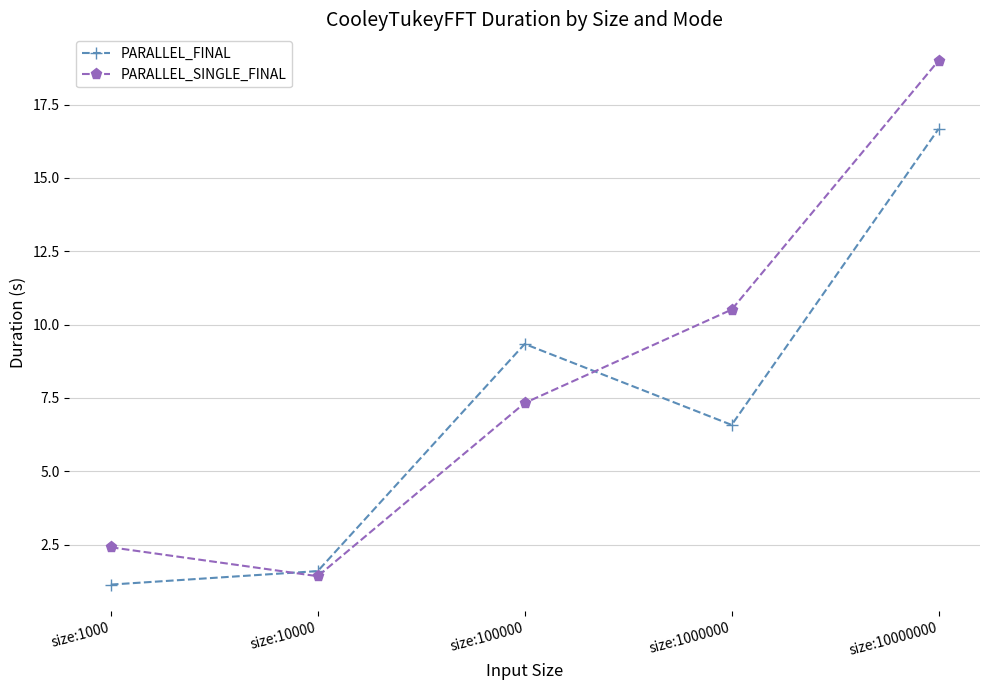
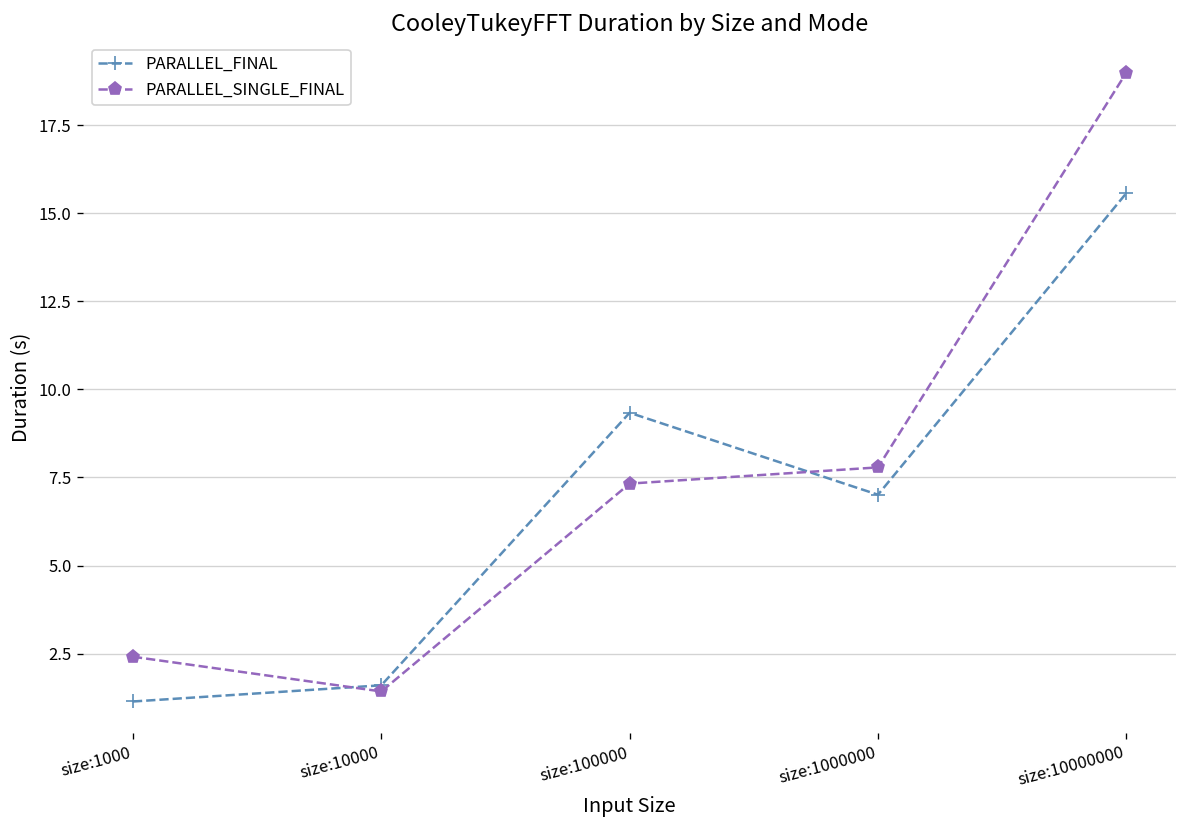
PARALLEL_FINAL, size:1000000: 6.6 -> 7.0
PARALLEL_SINGLE_FINAL, size:1000000: 10.5 -> 7.8
PARALLEL_FINAL, size:10000000: 16.7 -> 15.6
